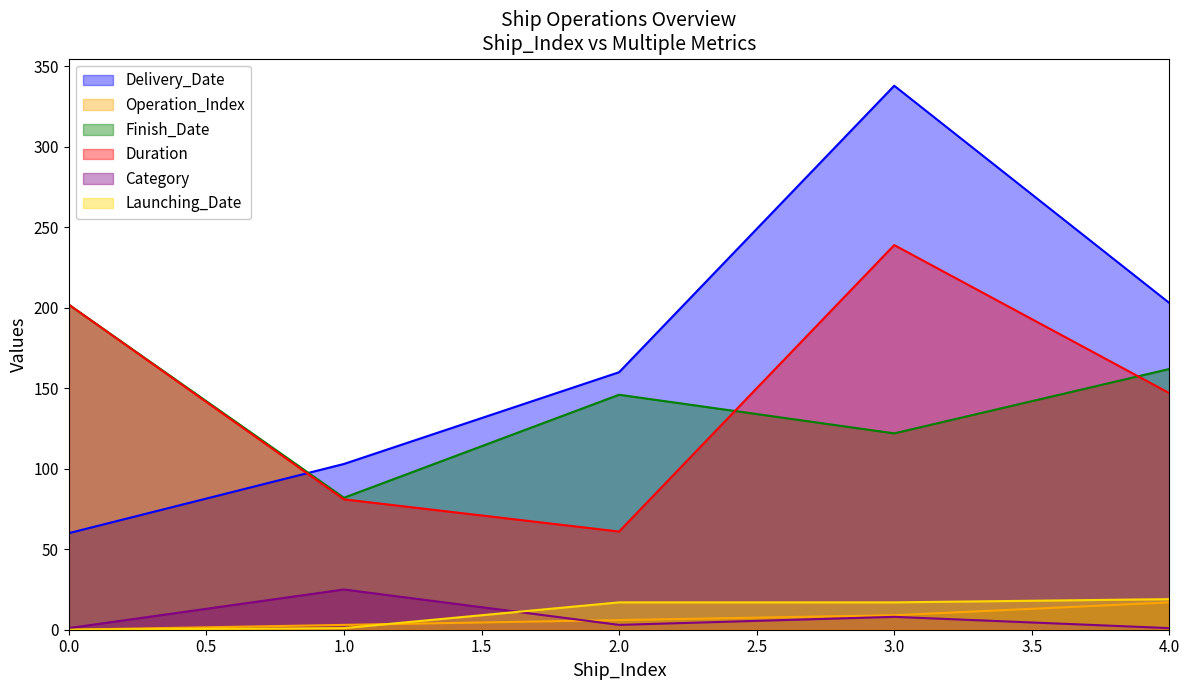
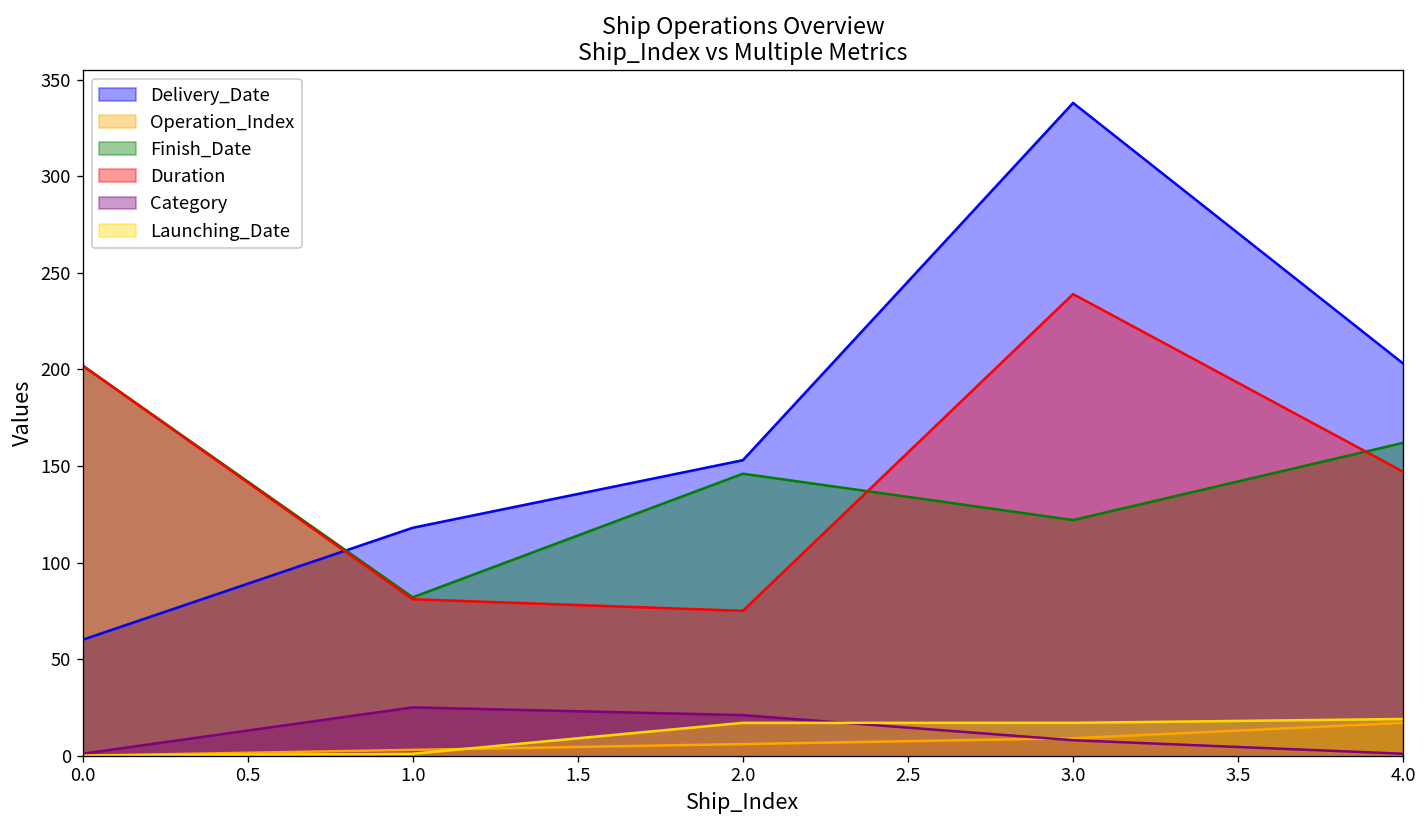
Delivery_Date, 1.0: 103 -> 118
Delivery_Date, 2.0: 160 -> 153
Duration, 2.0: 61 -> 75
Category, 2.0: 3 -> 21
